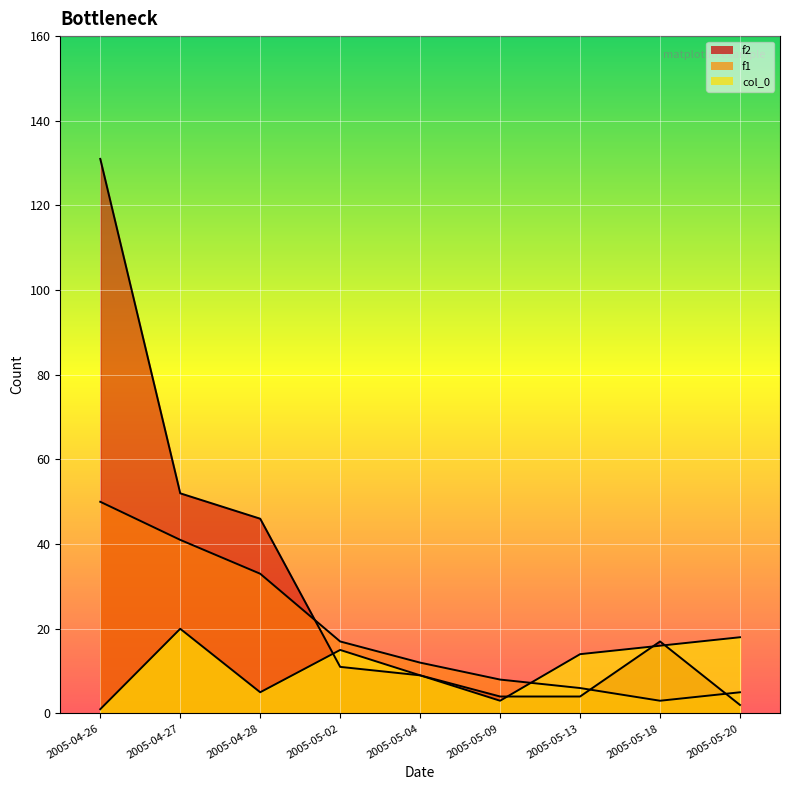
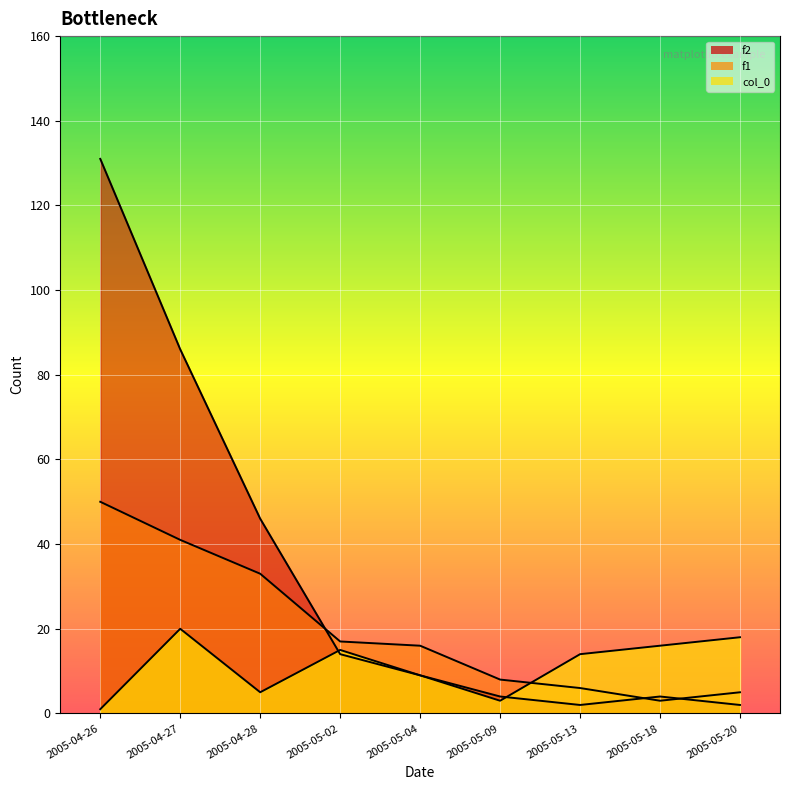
f2, 2005-04-27: 52 -> 86
f2, 2005-05-02: 11 -> 14
f1, 2005-05-04: 12 -> 16
f2, 2005-05-13: 4 -> 2
f2, 2005-05-18: 17 -> 4
